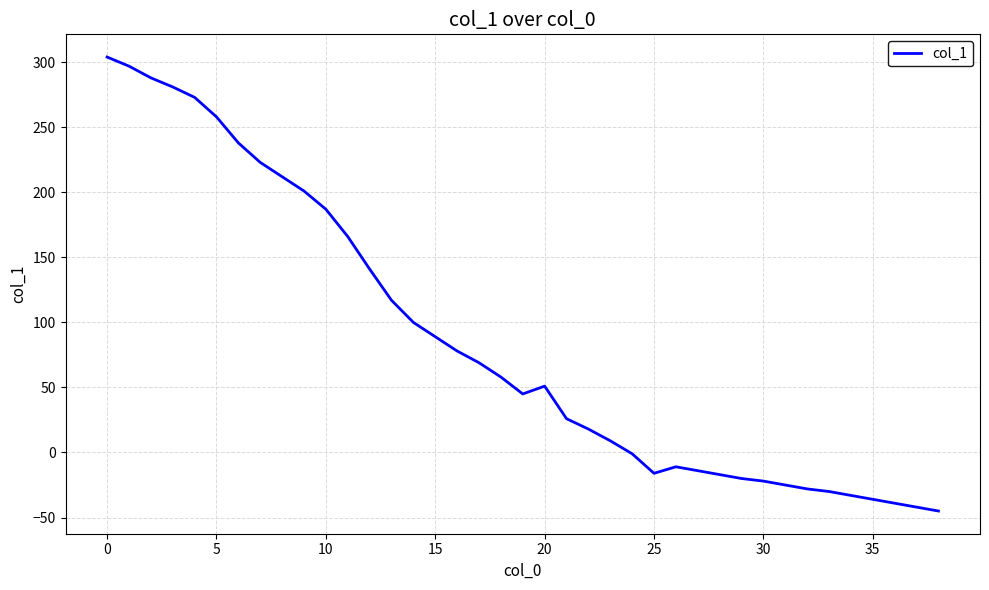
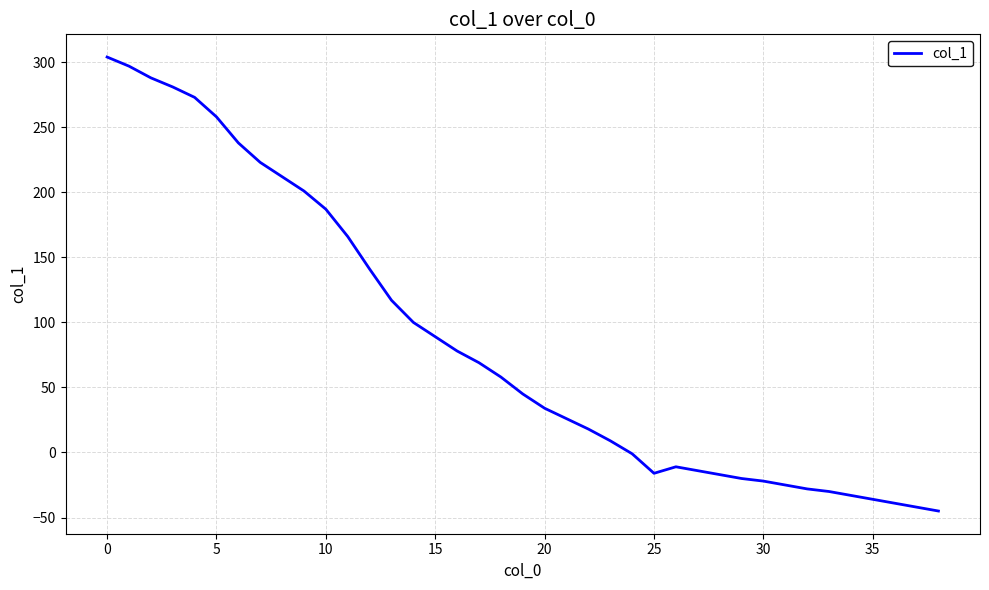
20: 51 -> 34
